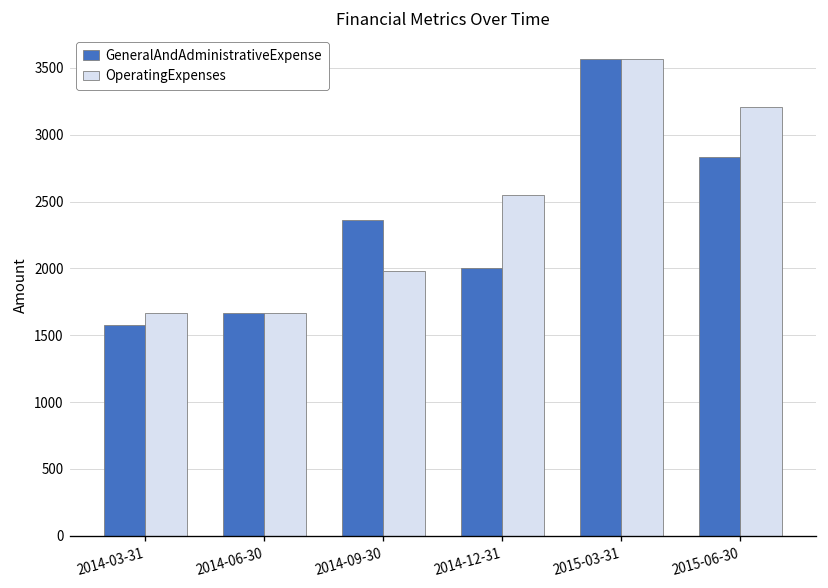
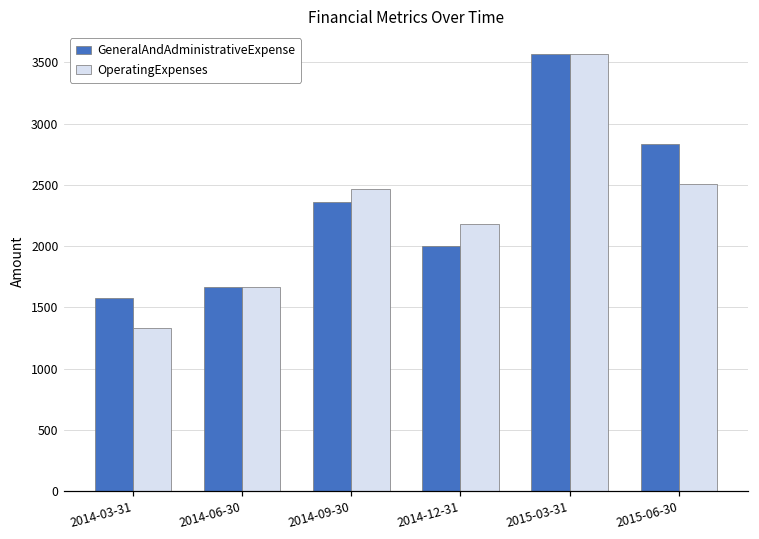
OperatingExpenses, 2014-03-31: 1670 -> 1330
OperatingExpenses, 2014-09-30: 1980 -> 2470
OperatingExpenses, 2014-12-31: 2550 -> 2180
OperatingExpenses, 2015-06-30: 3200 -> 2500
